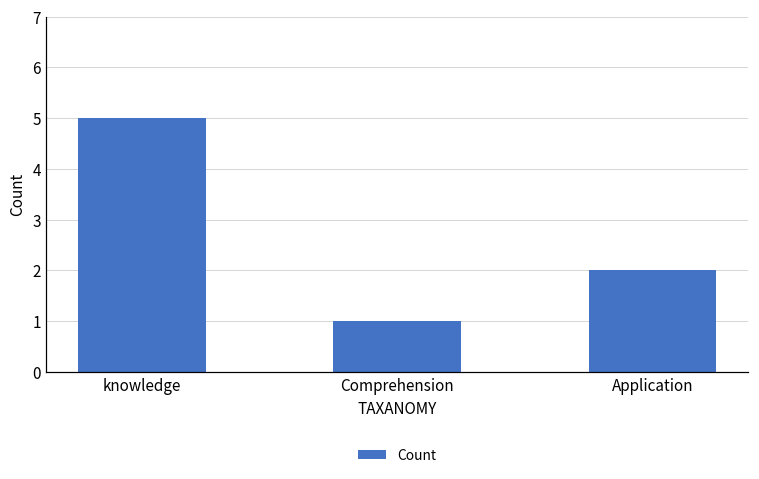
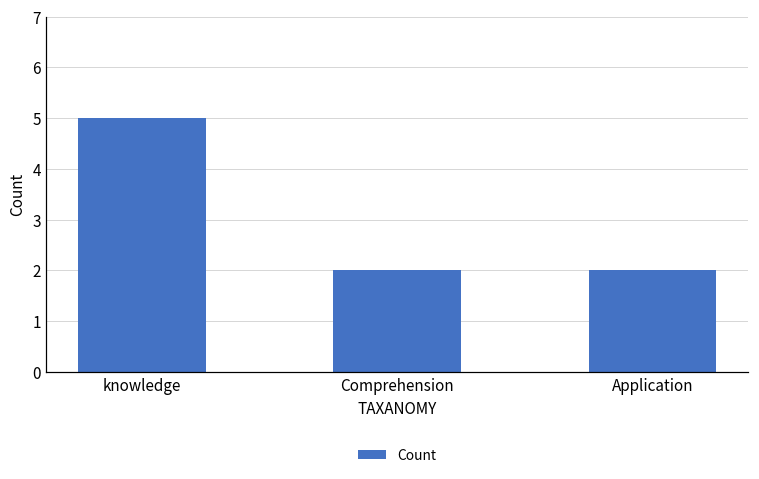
Comprehension: 1 -> 2
